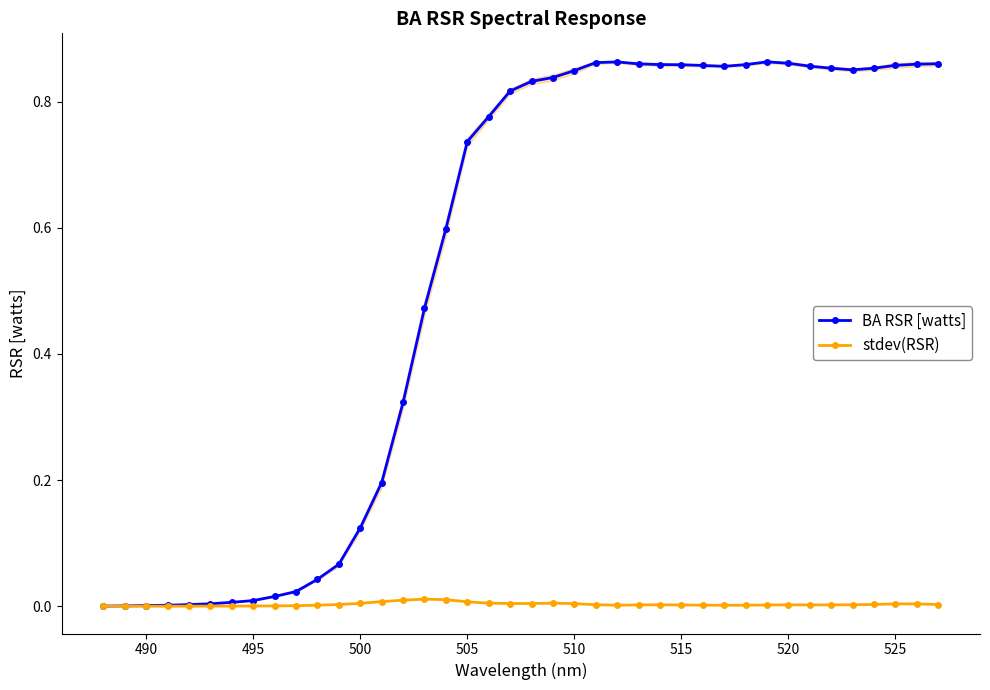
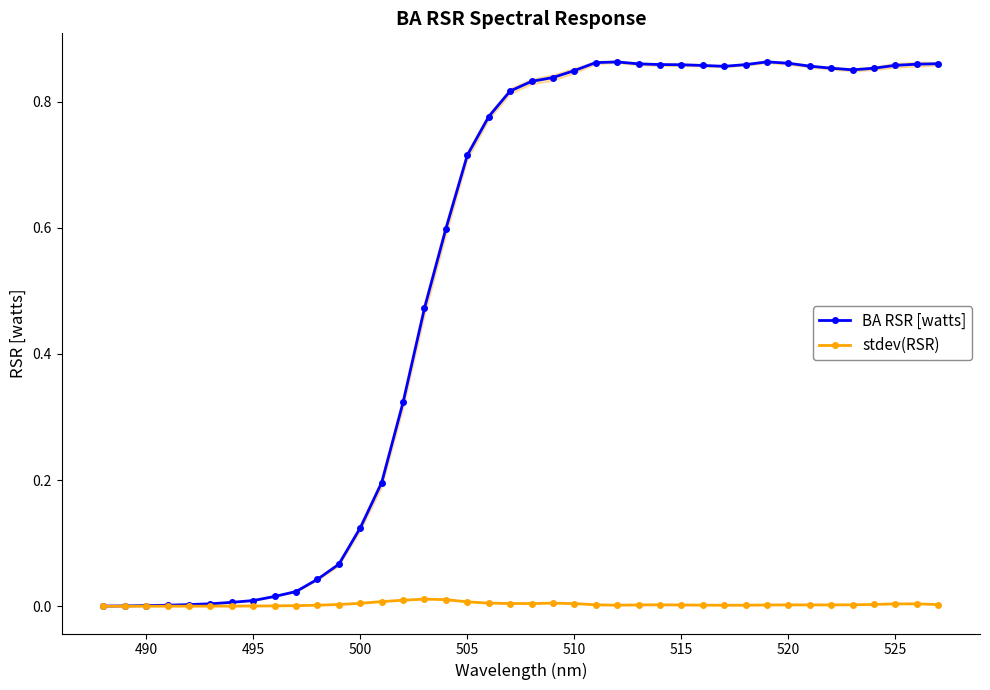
BA RSR [watts], 505: 0.74 -> 0.71
